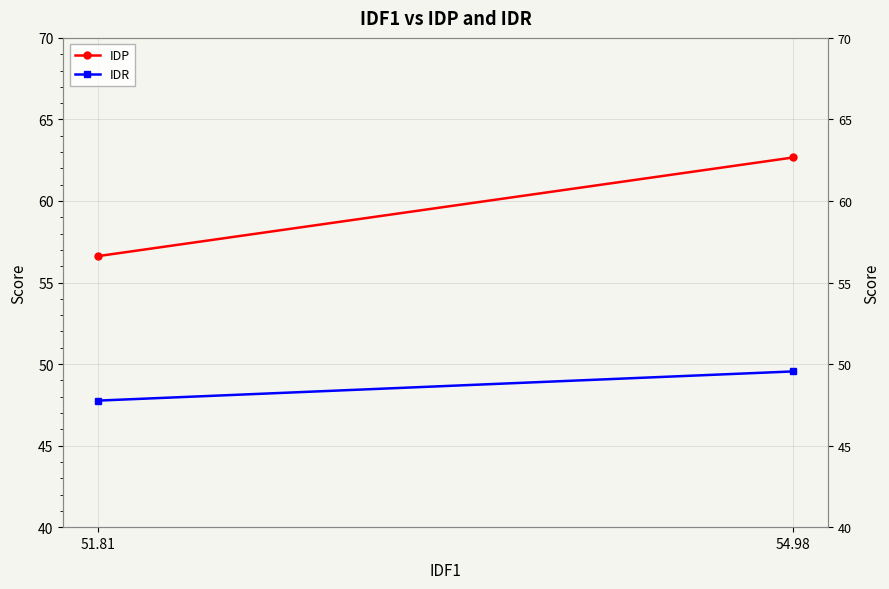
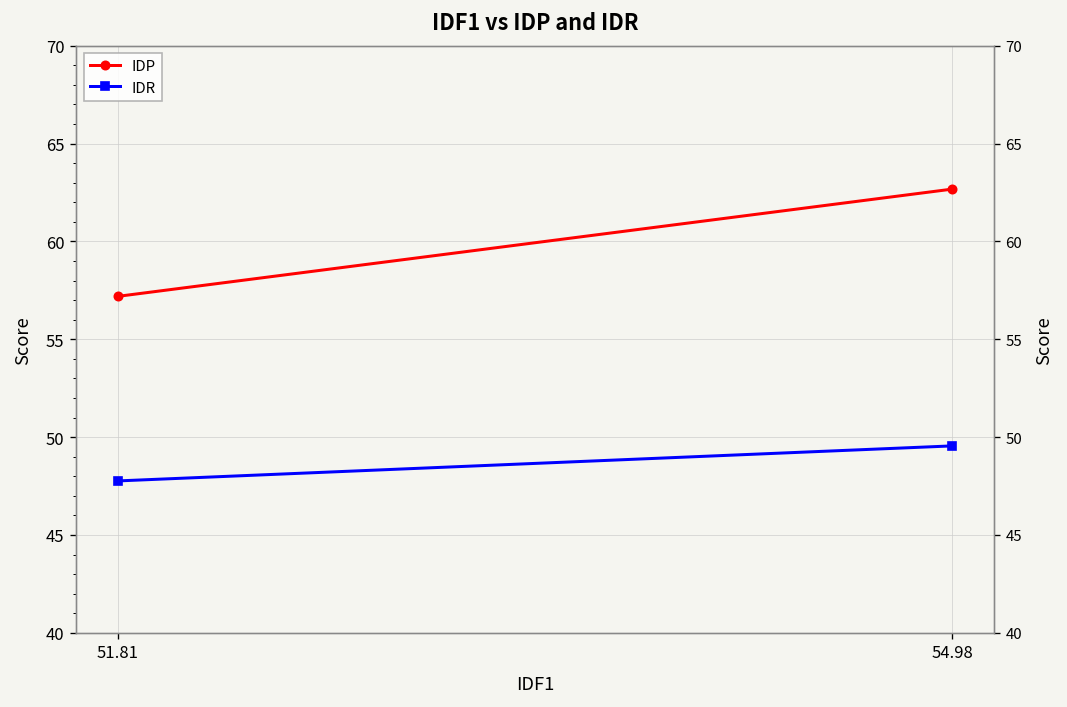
IDP, 51.81: 56.6 -> 57.2
